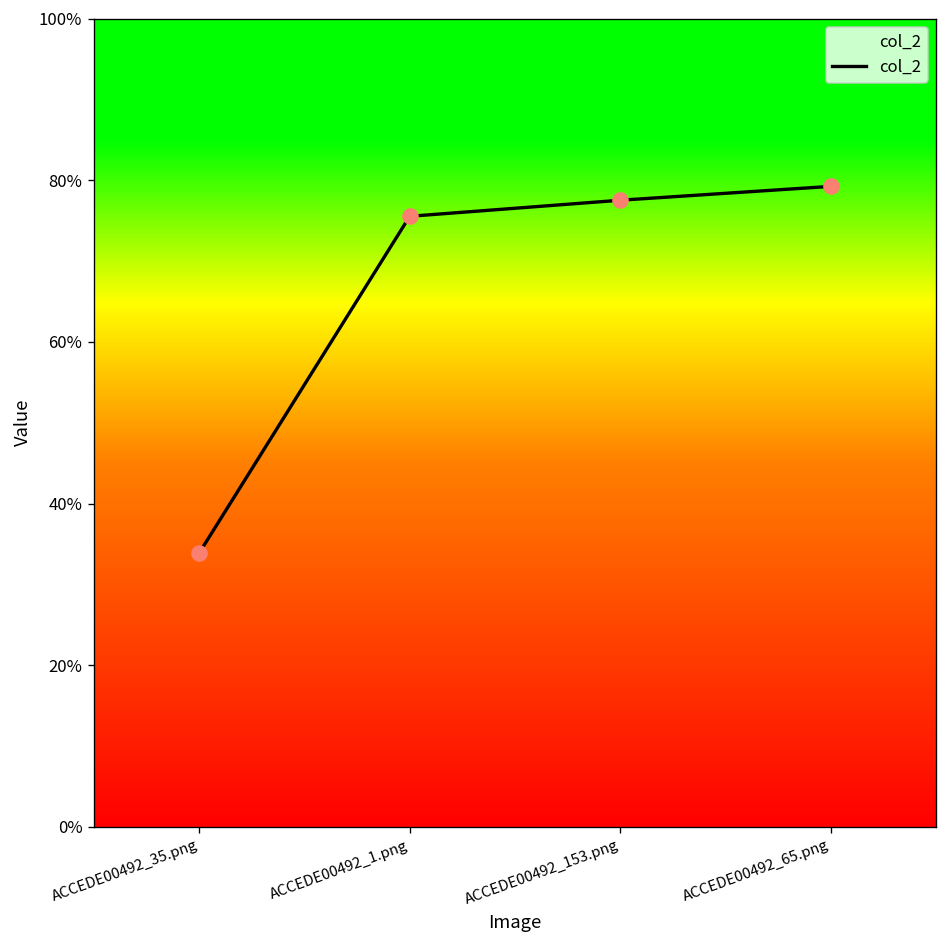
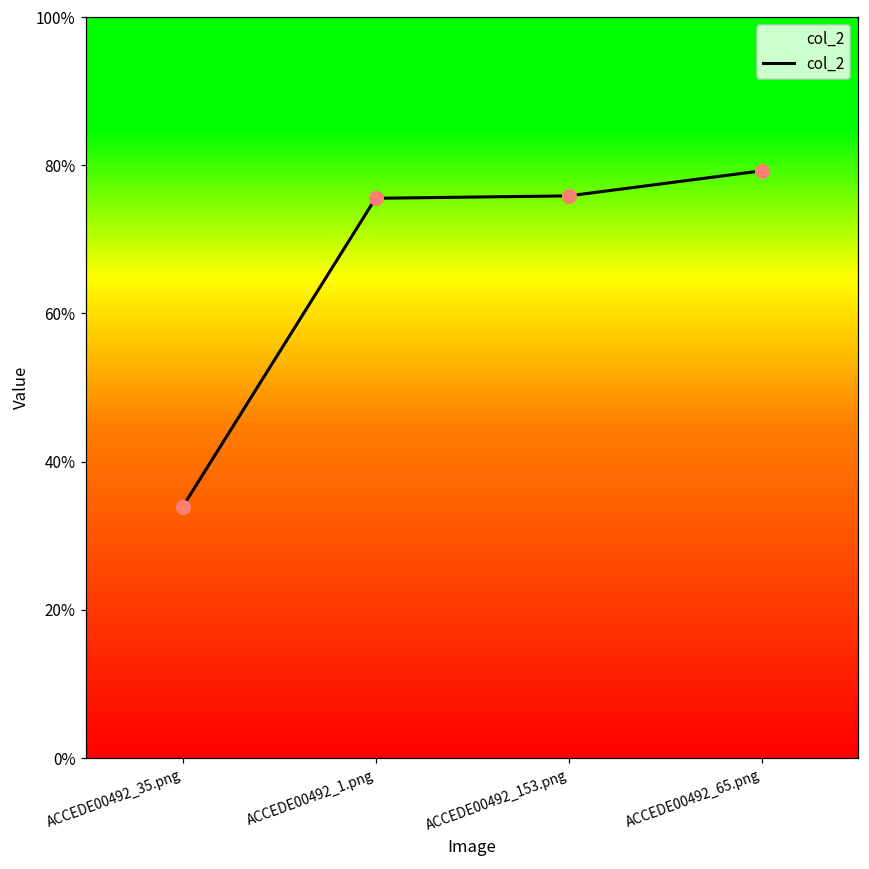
ACCEDE00492_153.png: 78% -> 76%
